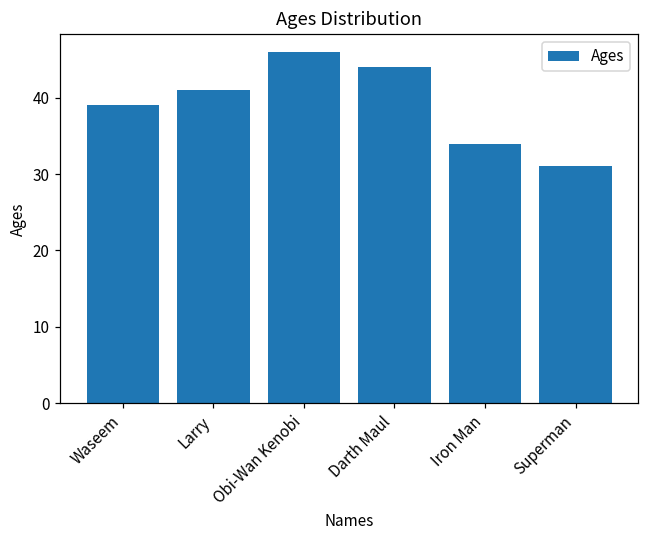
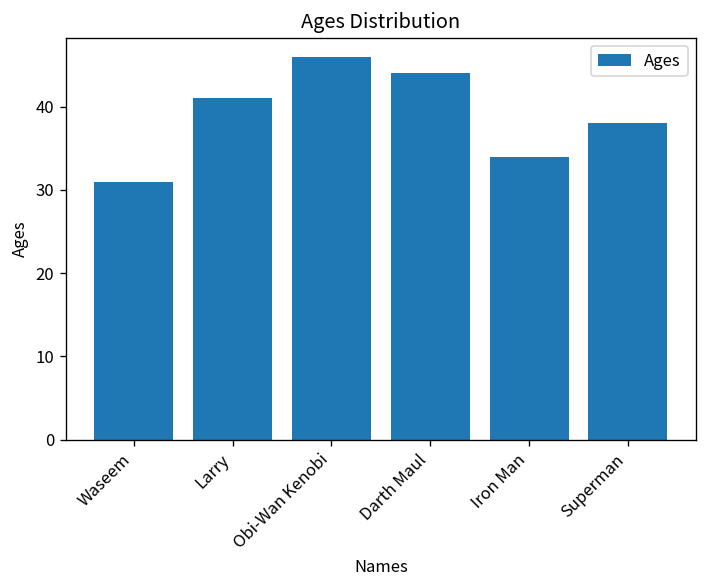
Waseem: 39 -> 31
Superman: 31 -> 38
